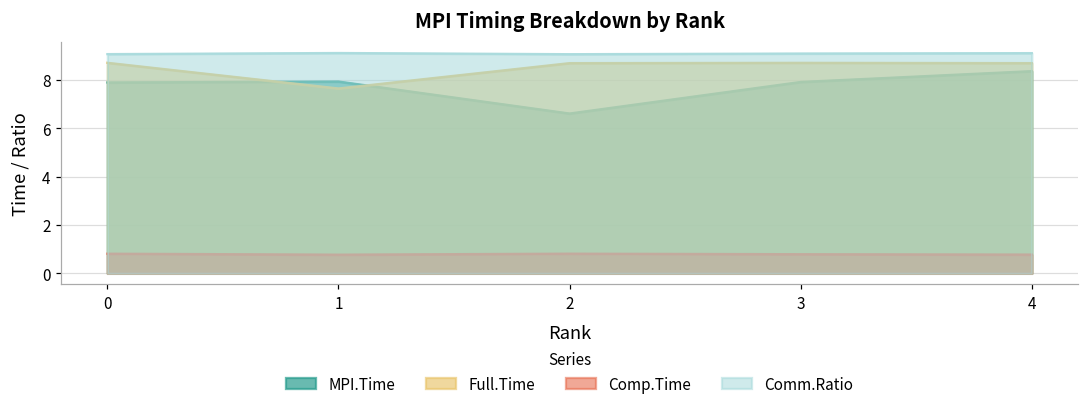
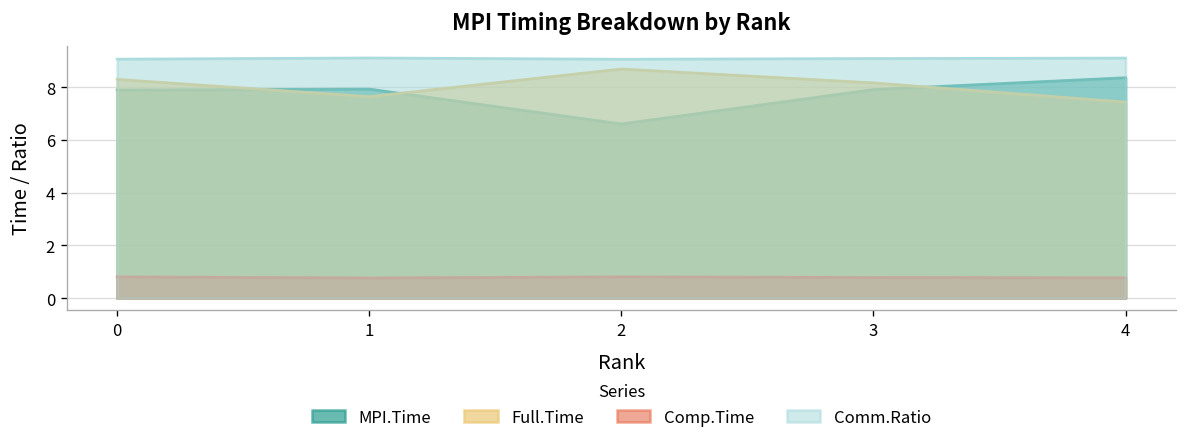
Full.Time, 0: 8.7 -> 8.3
Full.Time, 3: 8.7 -> 8.2
Full.Time, 4: 8.7 -> 7.4
